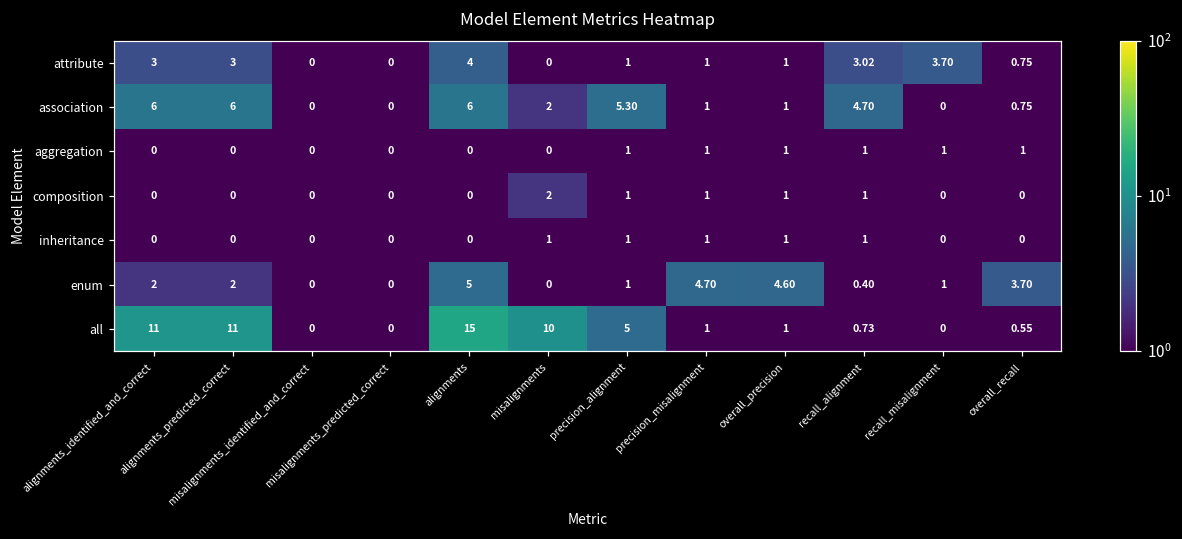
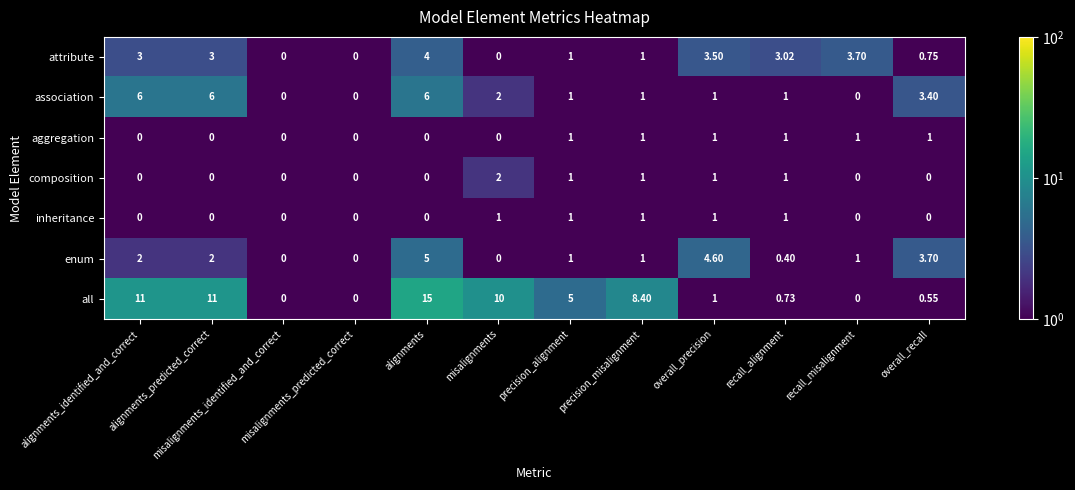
attribute, overall_precision: 1 -> 3.50
association, precision_alignment: 5.30 -> 1
association, recall_alignment: 4.70 -> 1
association, overall_recall: 0.75 -> 3.40
enum, precision_misalignment: 4.70 -> 1
all, precision_misalignment: 1 -> 8.40
